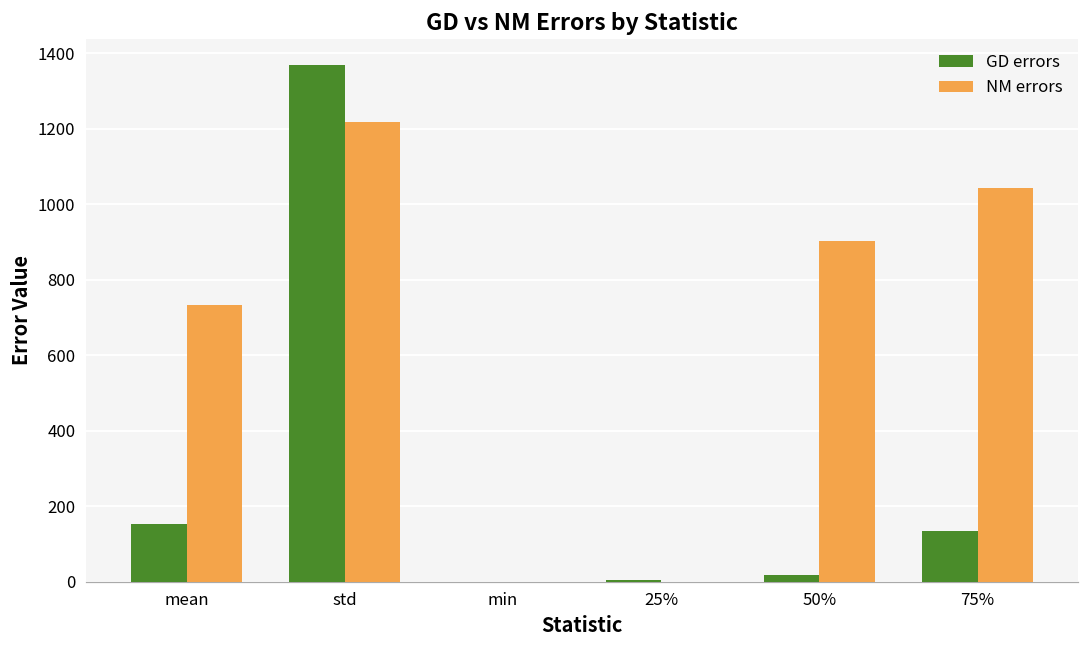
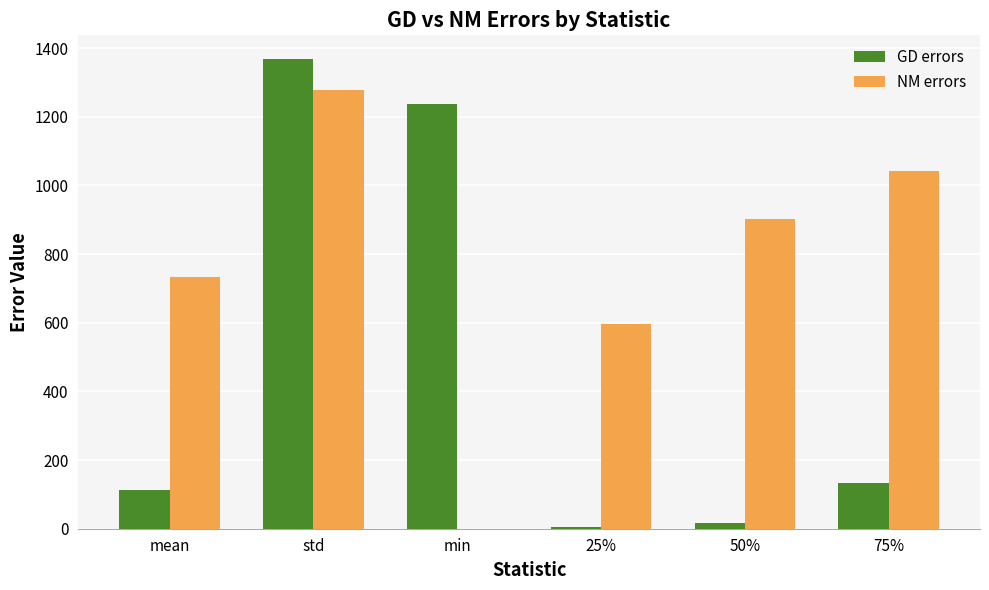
GD errors, mean: 150 -> 110
NM errors, std: 1220 -> 1280
GD errors, min: 0 -> 1240
NM errors, 25%: 0 -> 600
